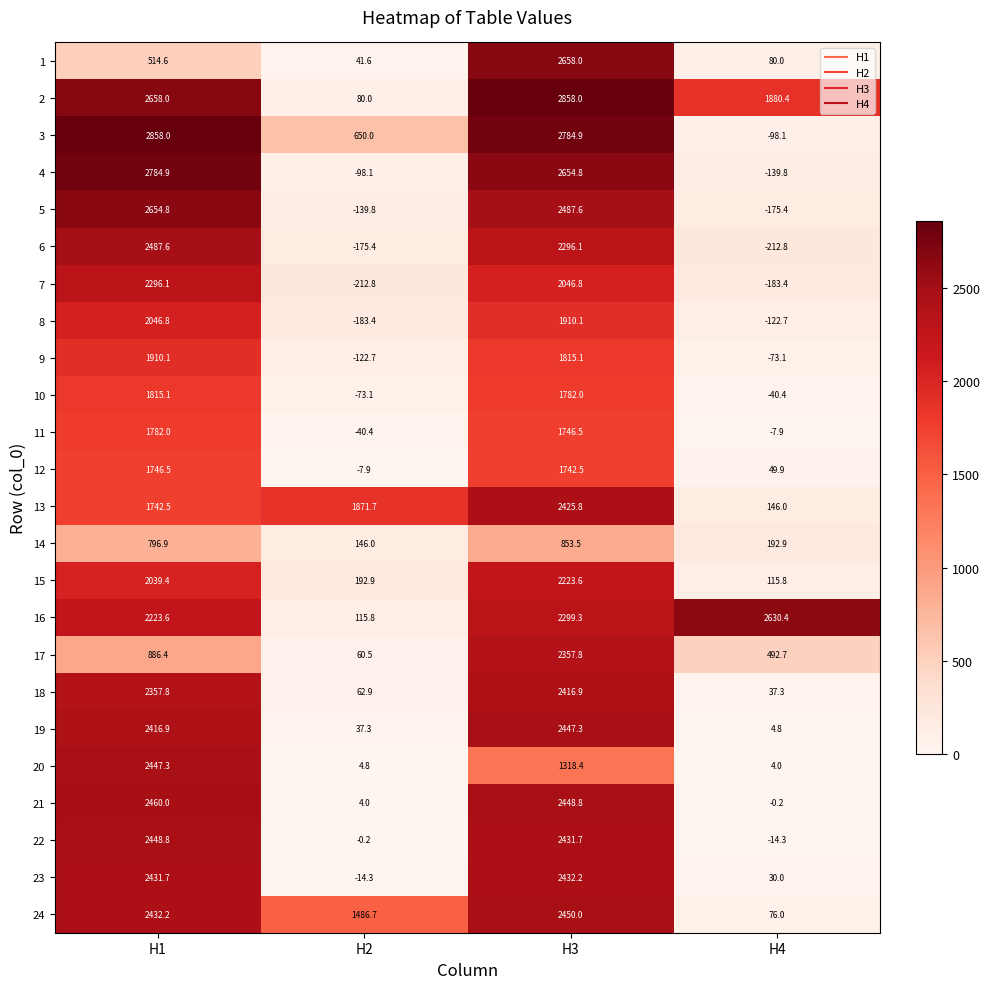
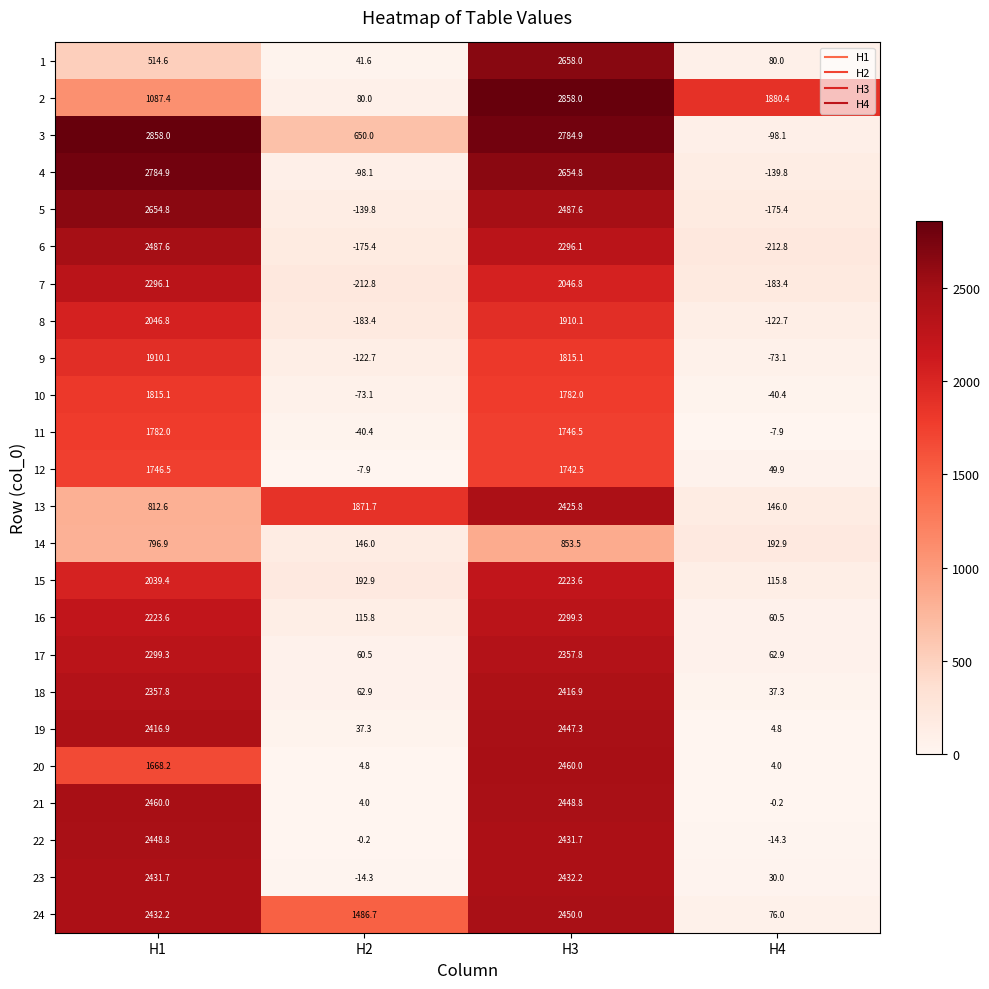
2, H1: 2658.0 -> 1087.4
13, H1: 1742.5 -> 812.6
16, H4: 2630.4 -> 60.5
17, H1: 886.4 -> 2299.3
17, H4: 492.7 -> 62.9
20, H1: 2447.3 -> 1668.2
20, H3: 1318.4 -> 2460.0
